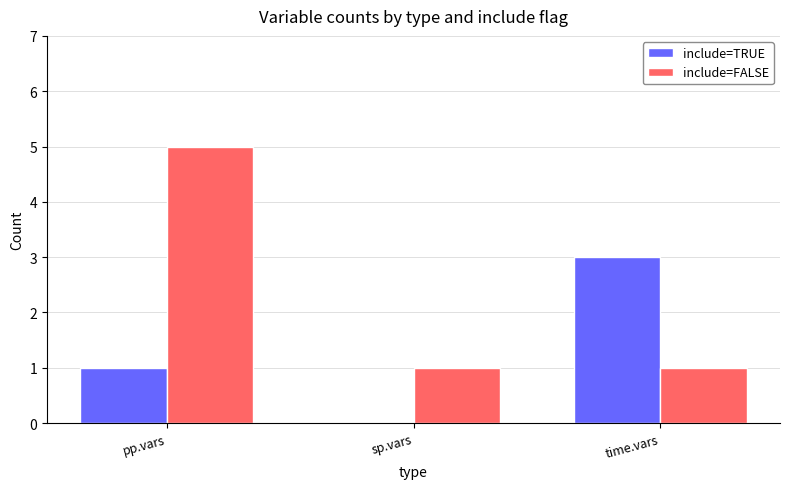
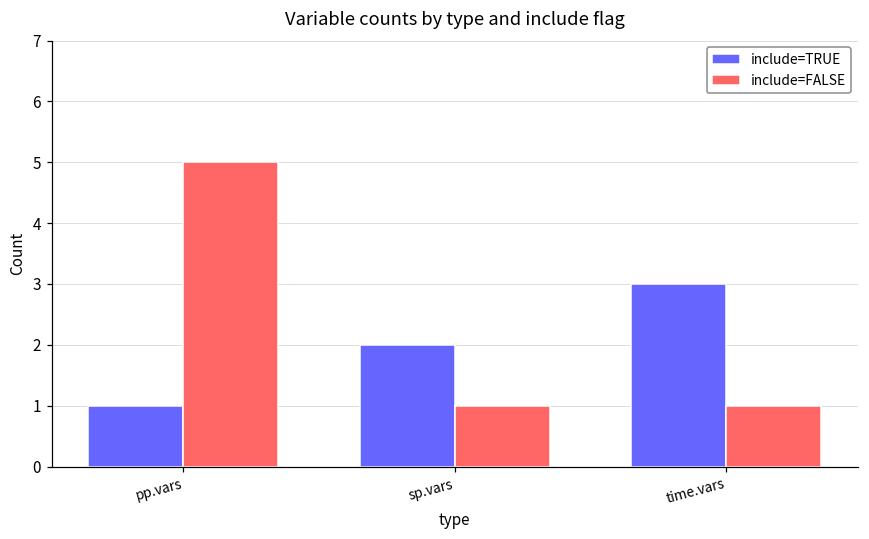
include=TRUE, sp.vars: 0 -> 2
